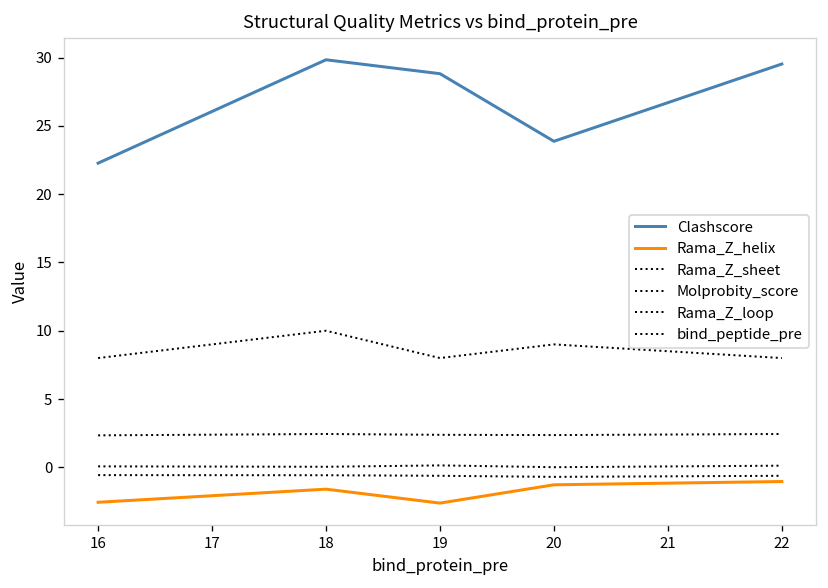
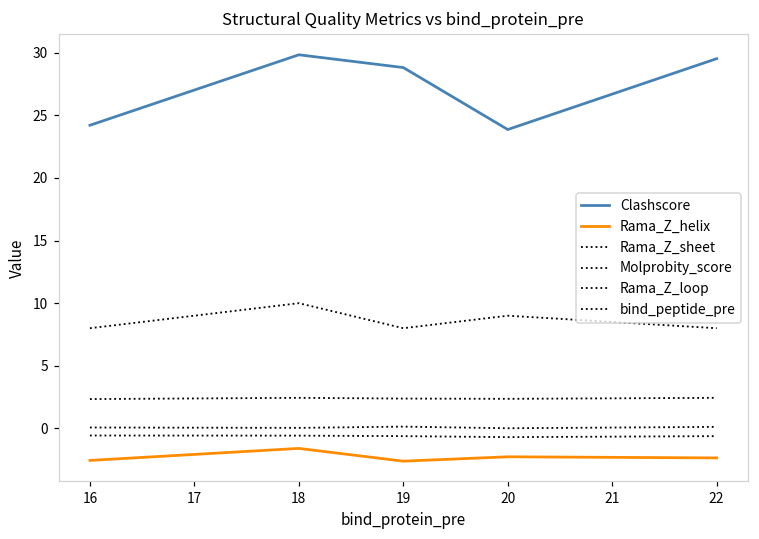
Clashscore, 16: 22.3 -> 24.2
Rama_Z_helix, 20: -1.3 -> -2.3
Rama_Z_helix, 22: -1.0 -> -2.4
